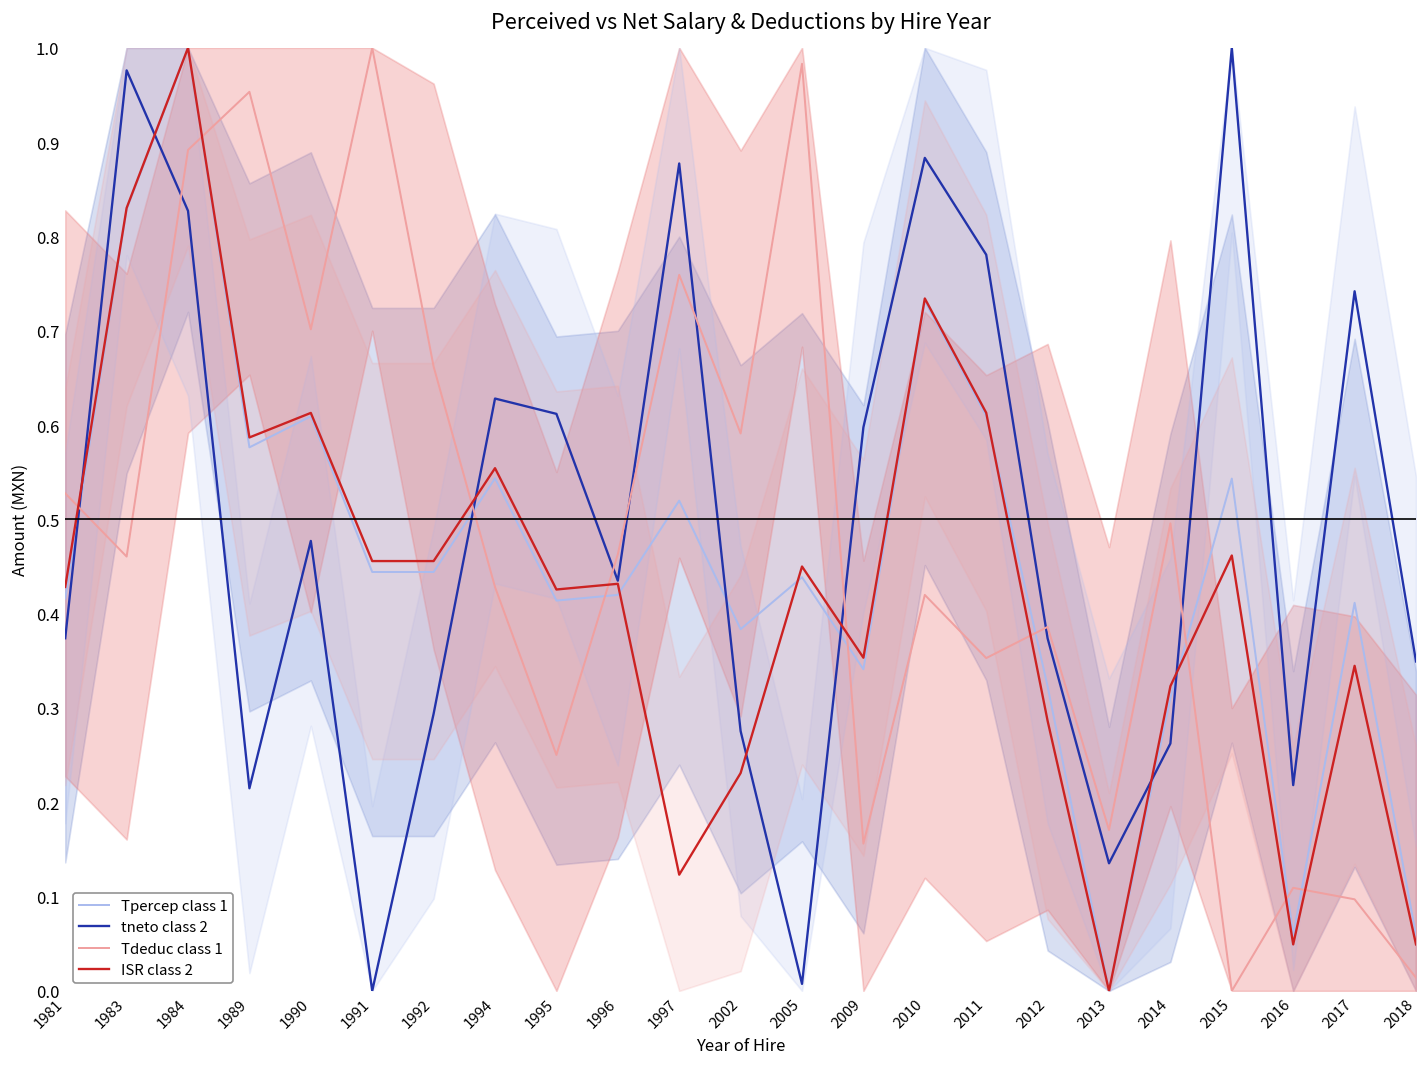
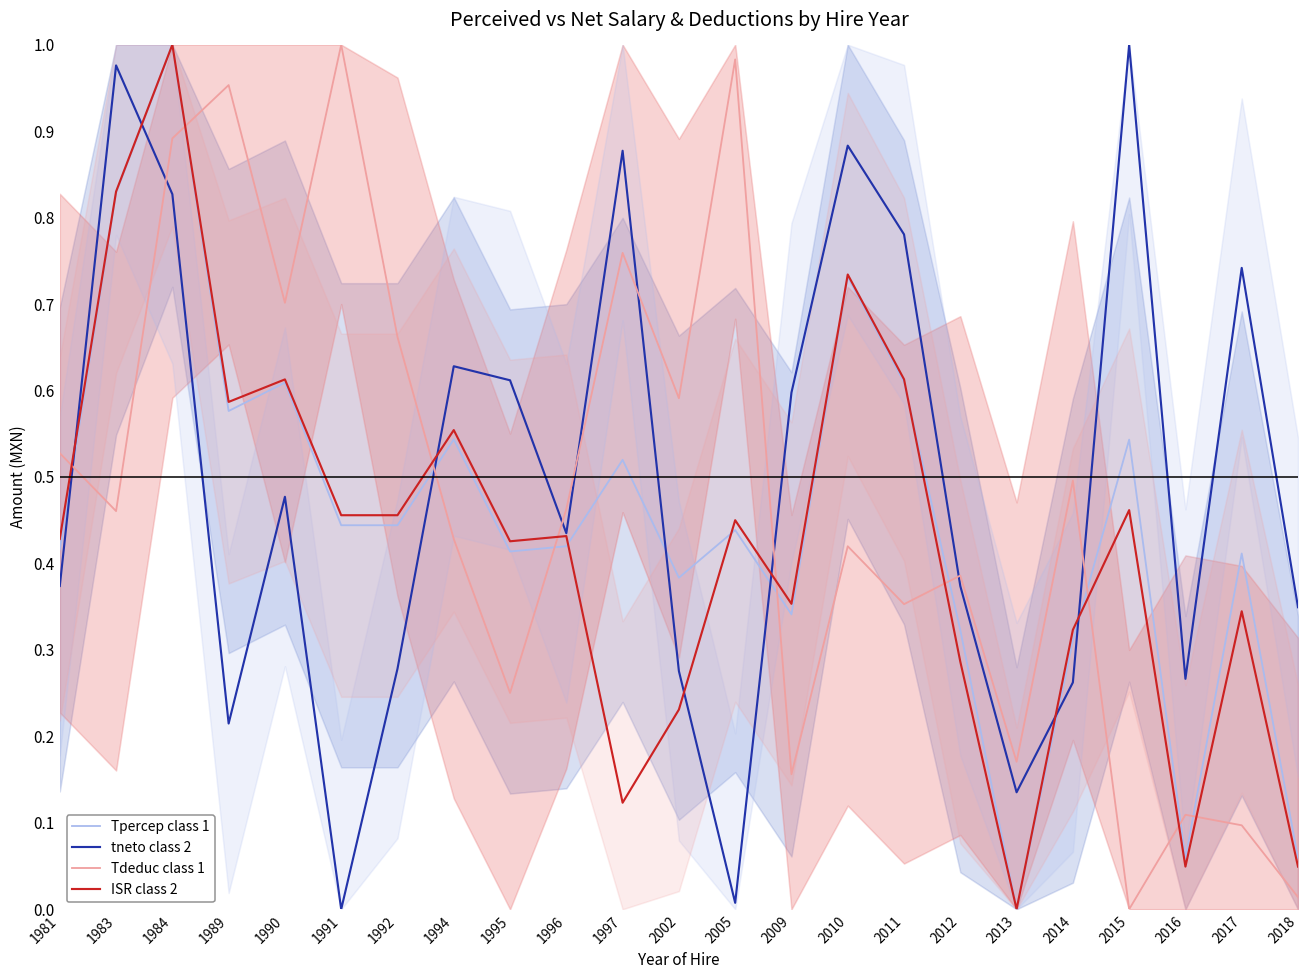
tneto class 2, 1992: 0.29 -> 0.28
tneto class 2, 2016: 0.22 -> 0.27
